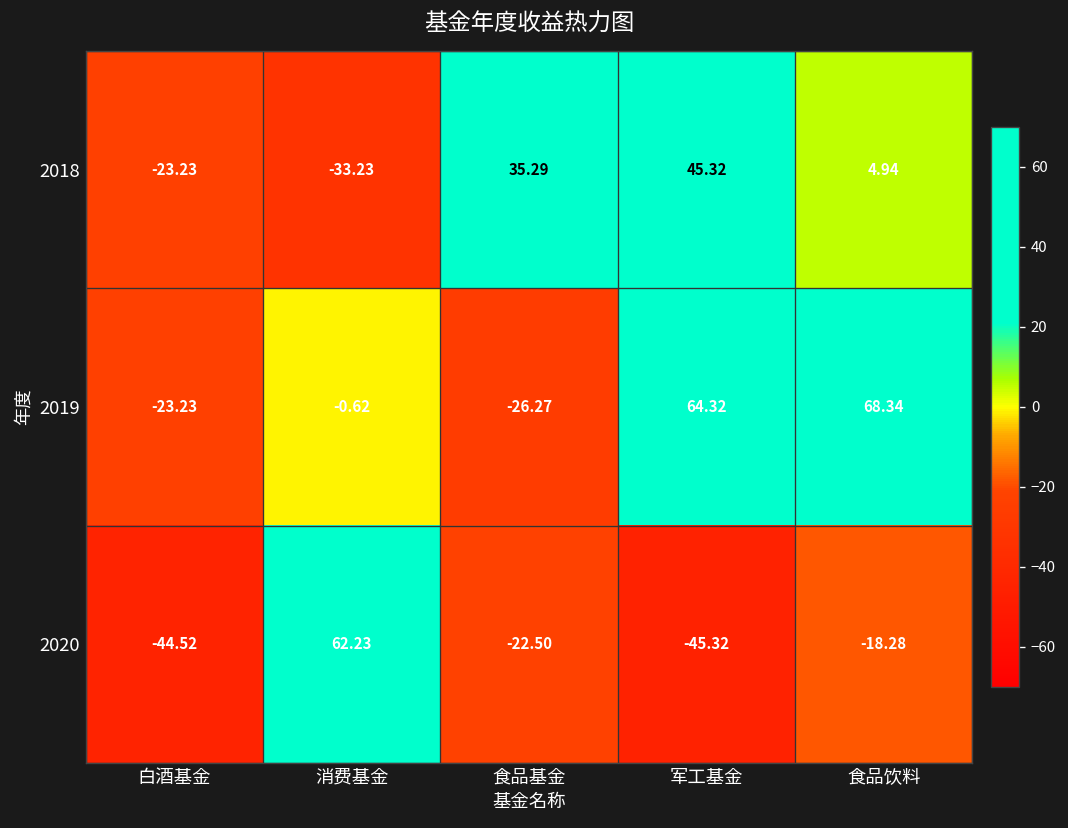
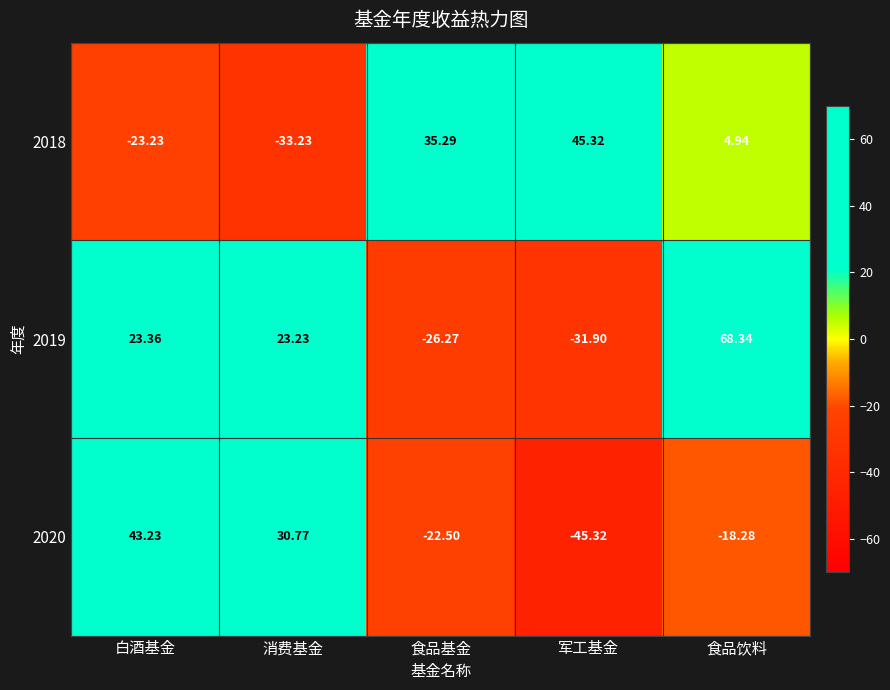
2019, 白酒基金: -23.23 -> 23.36
2019, 消费基金: -0.62 -> 23.23
2019, 军工基金: 64.32 -> -31.90
2020, 白酒基金: -44.52 -> 43.23
2020, 消费基金: 62.23 -> 30.77
